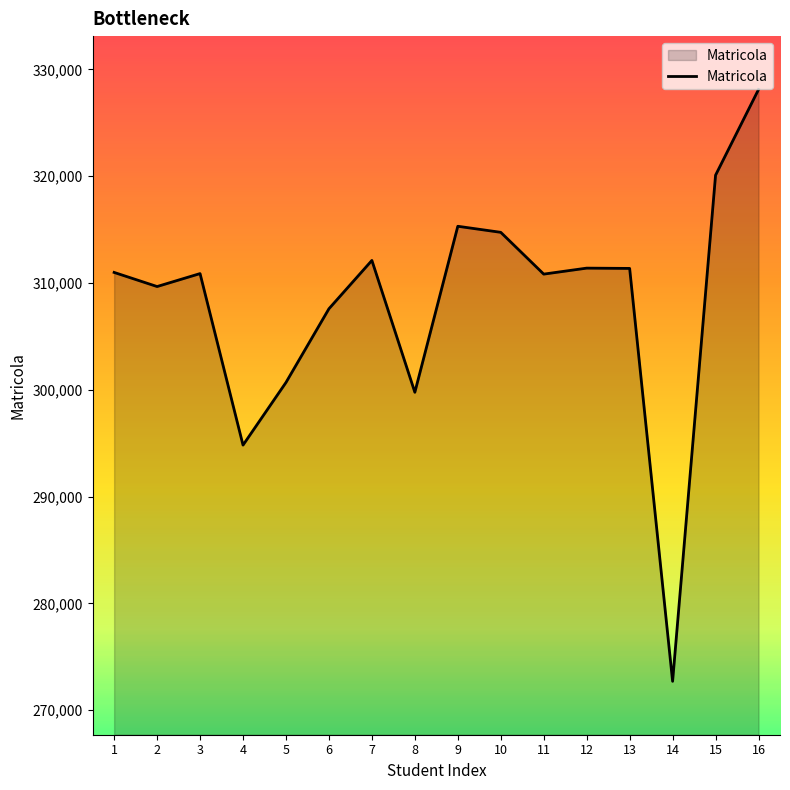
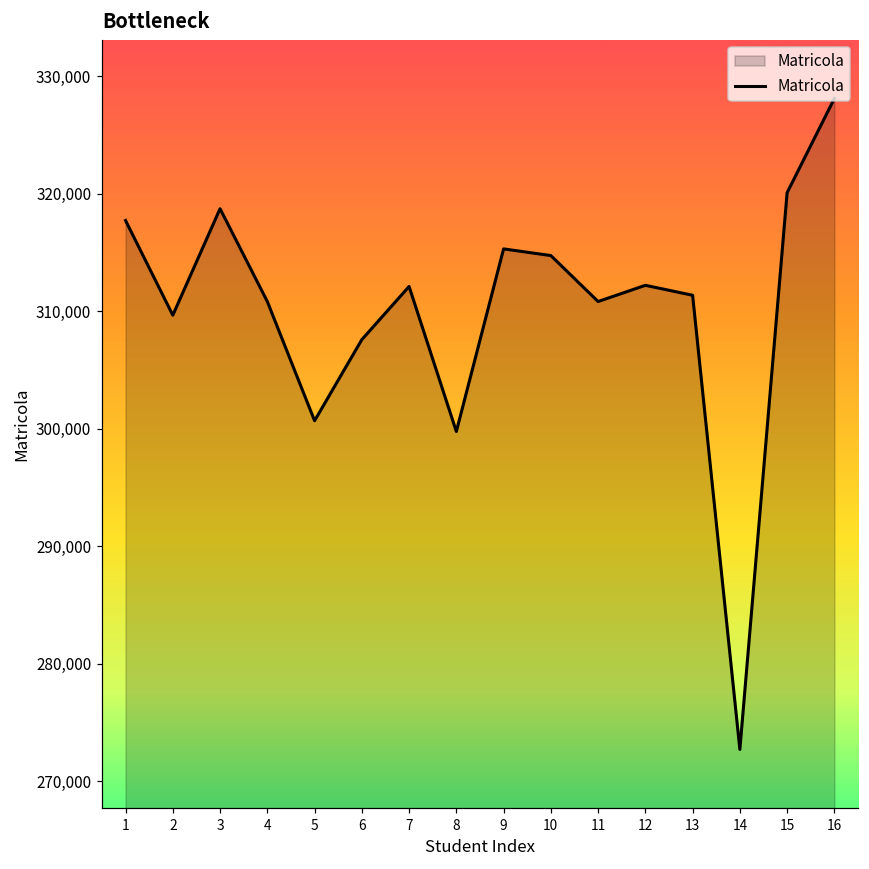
1: 311,000 -> 317,700
3: 310,900 -> 318,700
4: 294,800 -> 310,800
12: 311,400 -> 312,200
